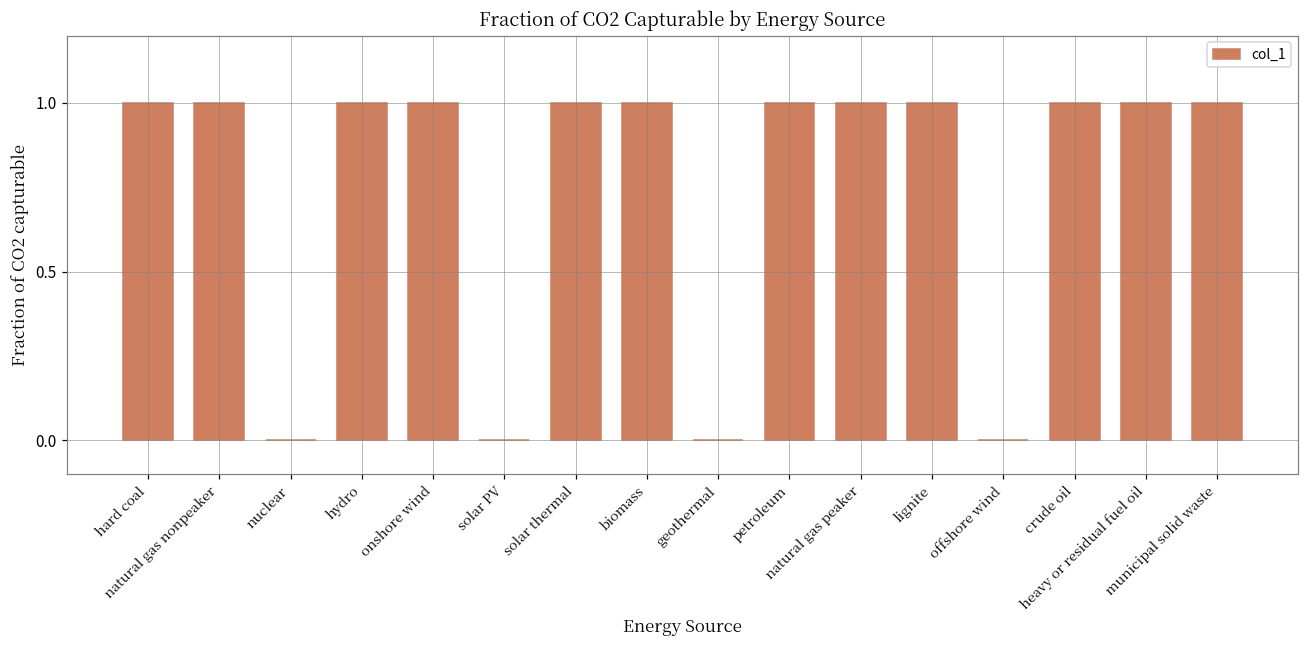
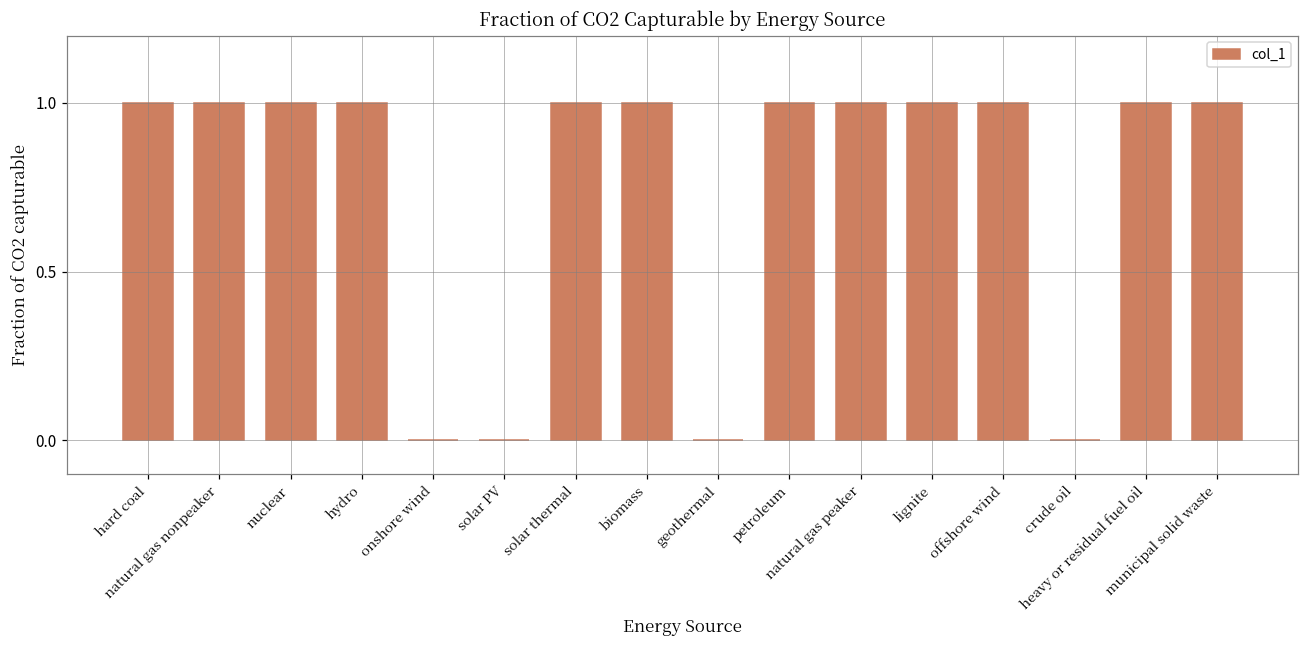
nuclear: 0 -> 1
onshore wind: 1 -> 0
offshore wind: 0 -> 1
crude oil: 1 -> 0
